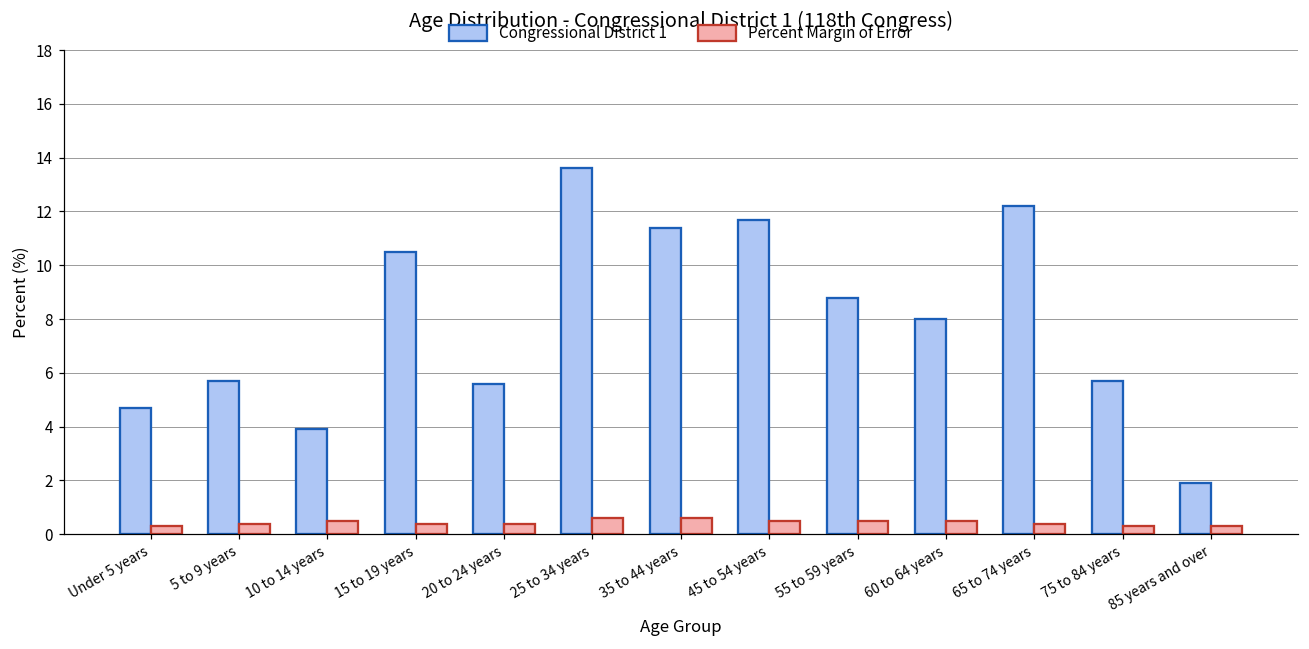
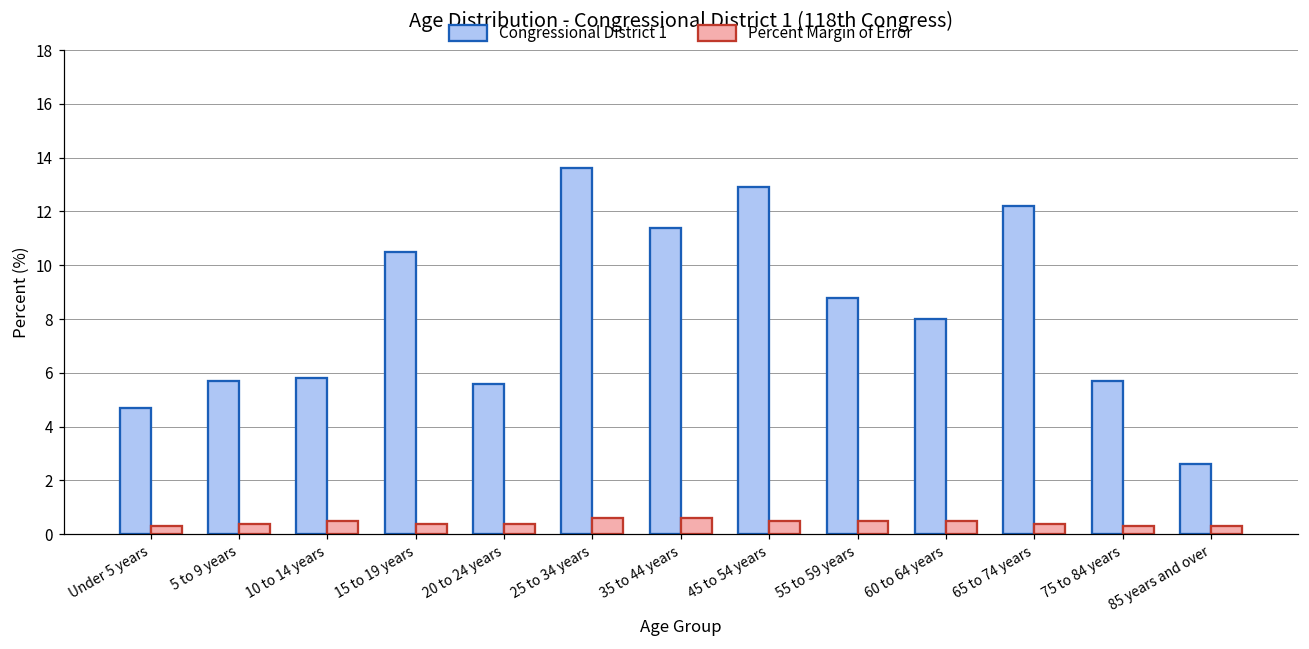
Congressional District 1, 10 to 14 years: 3.9 -> 5.8
Congressional District 1, 45 to 54 years: 11.7 -> 12.9
Congressional District 1, 85 years and over: 1.9 -> 2.6
